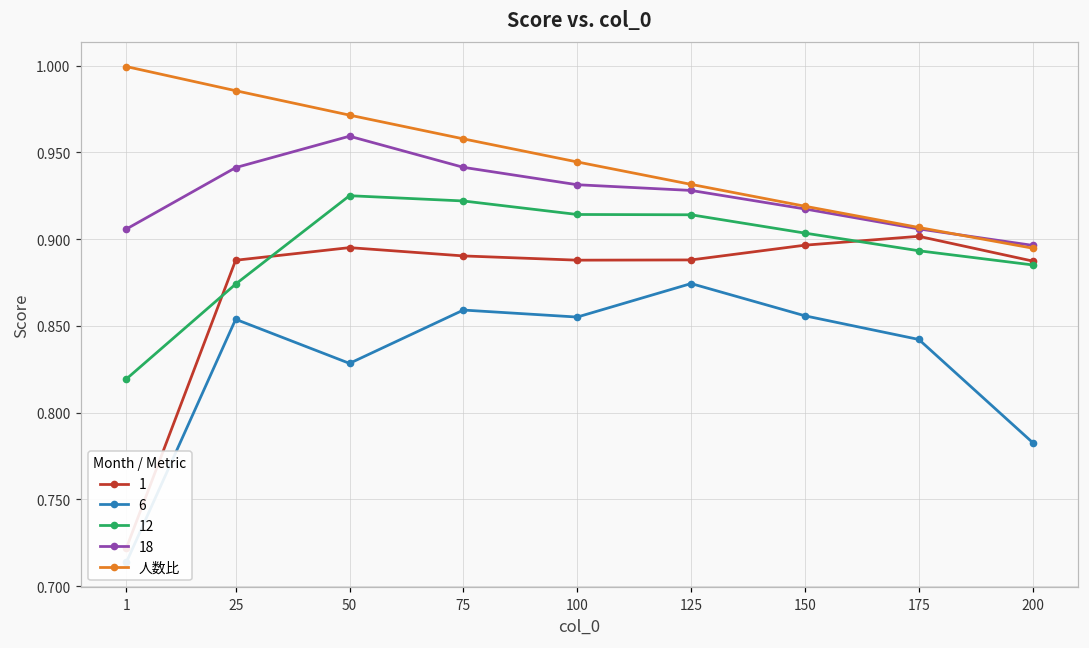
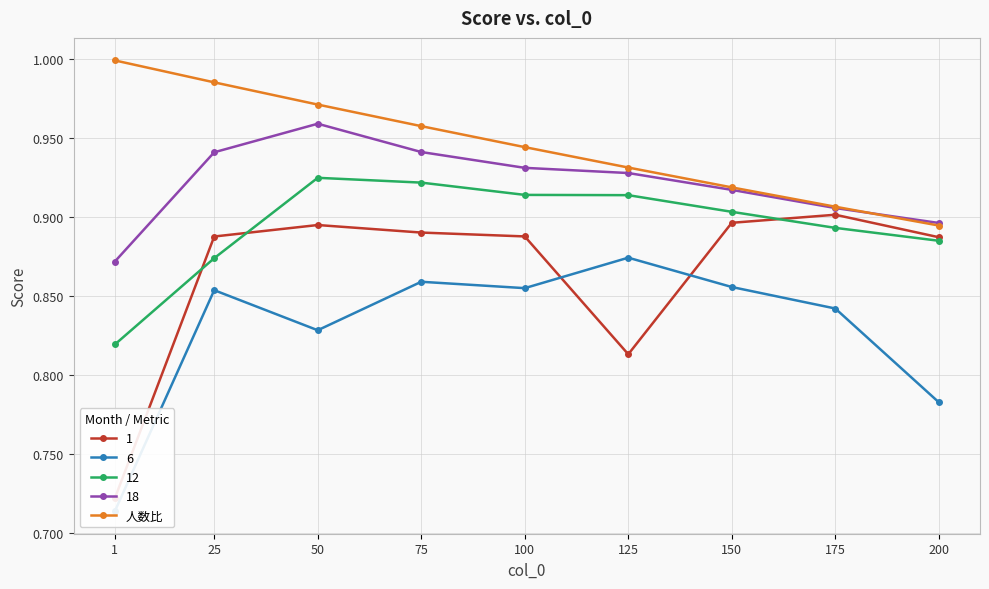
18, 1: 0.906 -> 0.872
1, 125: 0.888 -> 0.813
